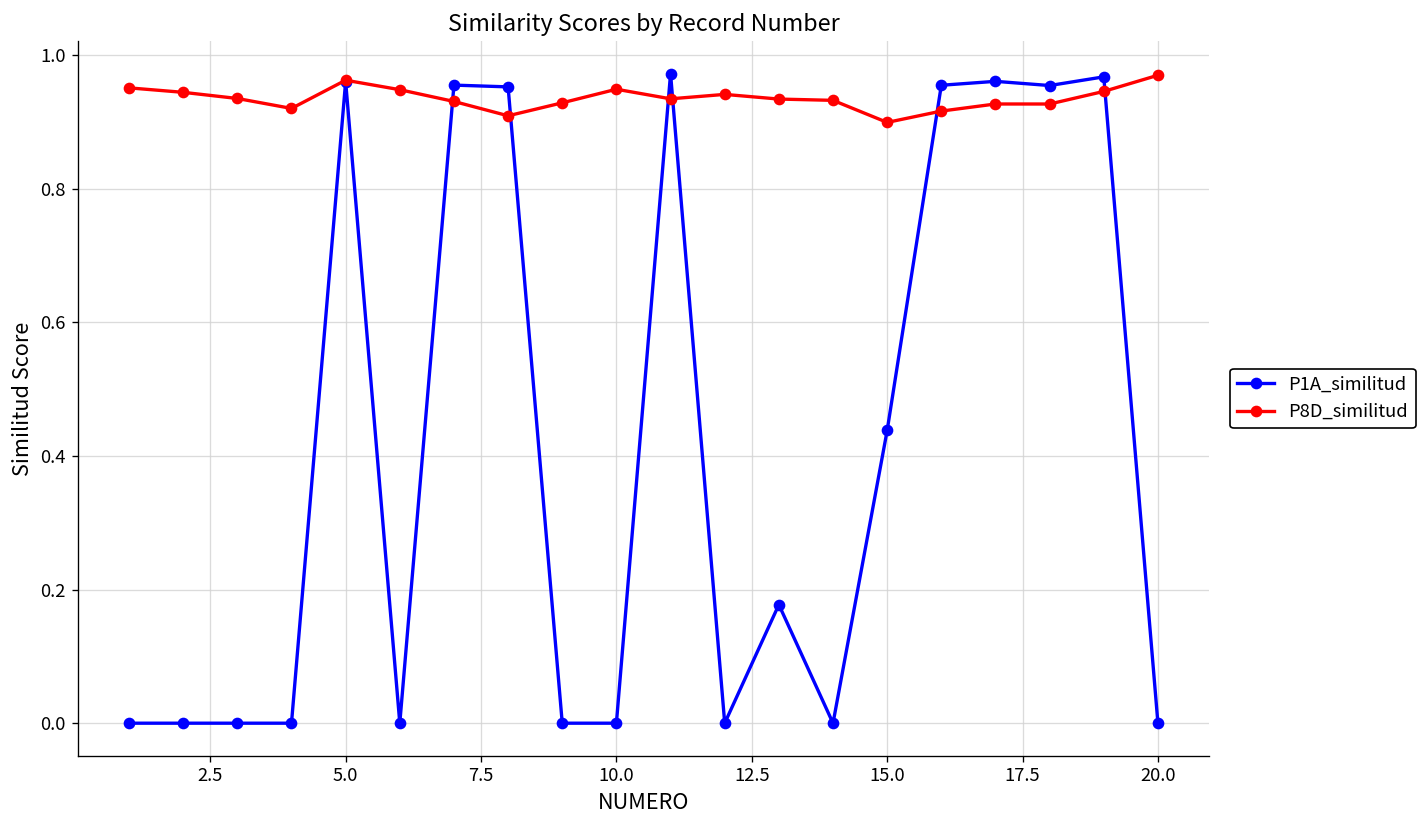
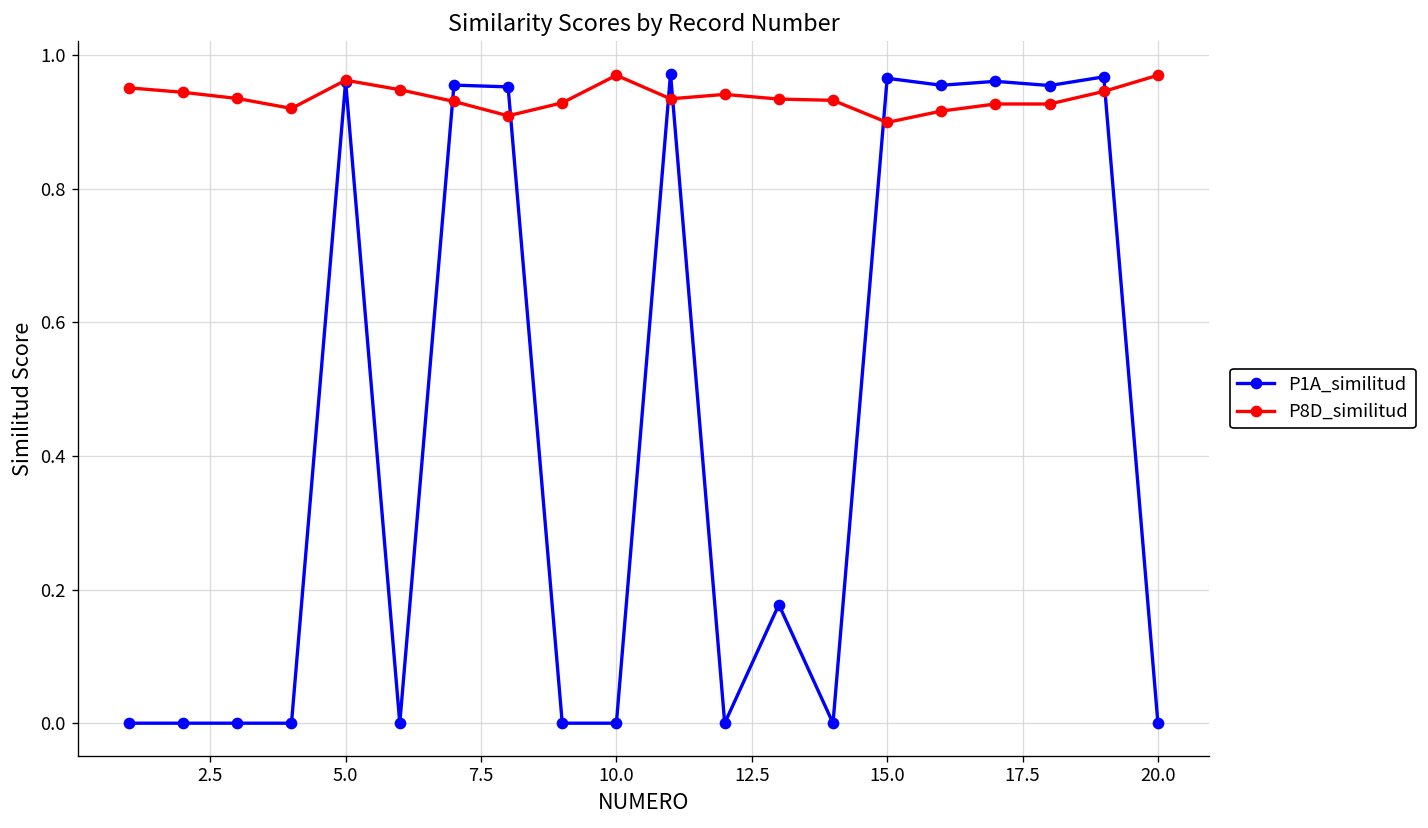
P8D_similitud, 10.0: 0.95 -> 0.97
P1A_similitud, 15.0: 0.44 -> 0.97
